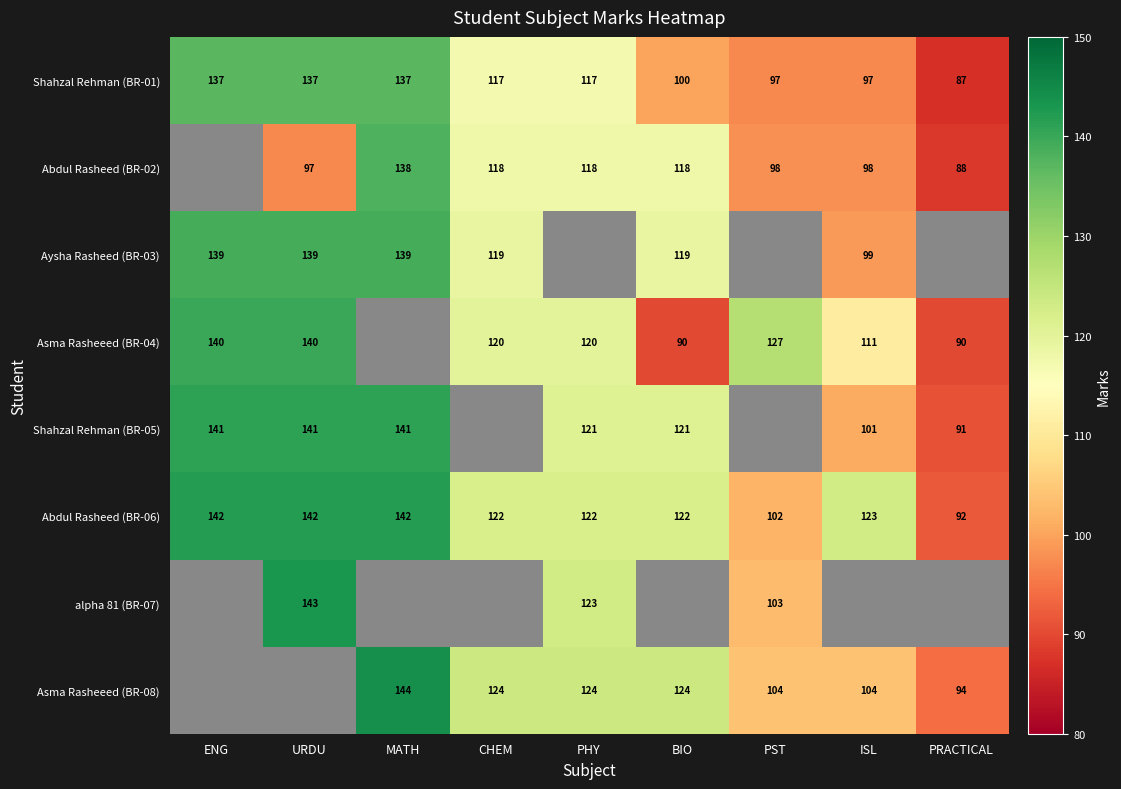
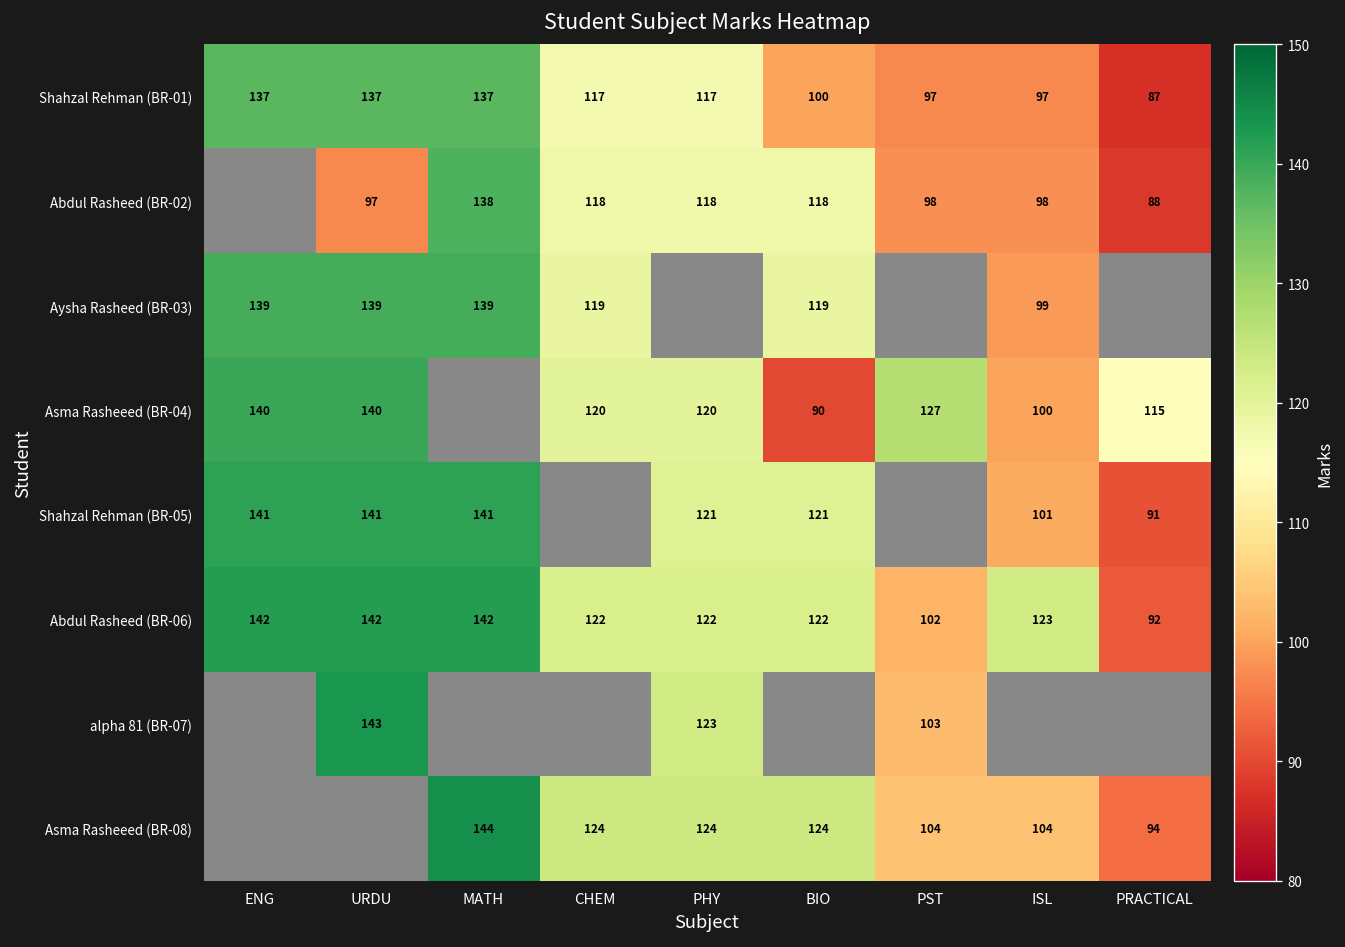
Asma Rasheeed (BR-04), ISL: 111 -> 100
Asma Rasheeed (BR-04), PRACTICAL: 90 -> 115
